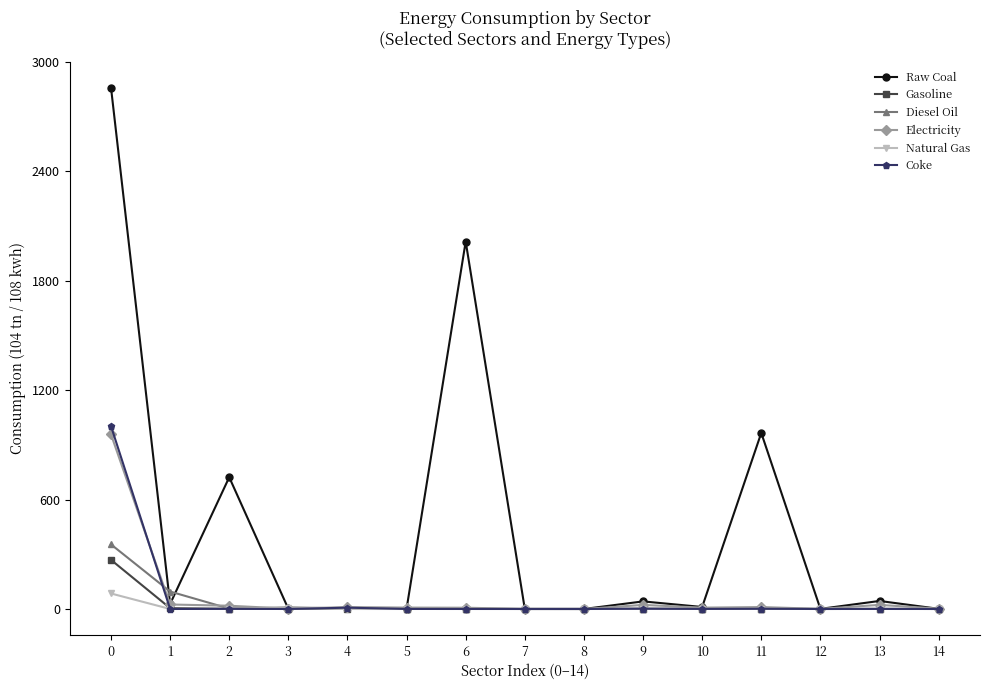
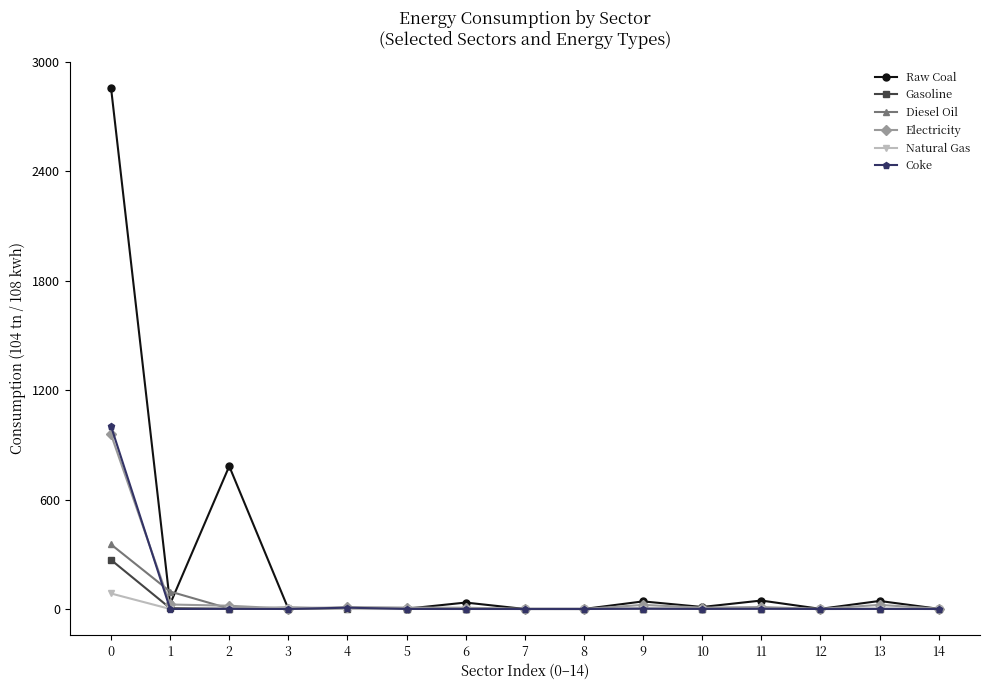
Raw Coal, 2: 720 -> 780
Raw Coal, 6: 2010 -> 40
Raw Coal, 11: 970 -> 50
